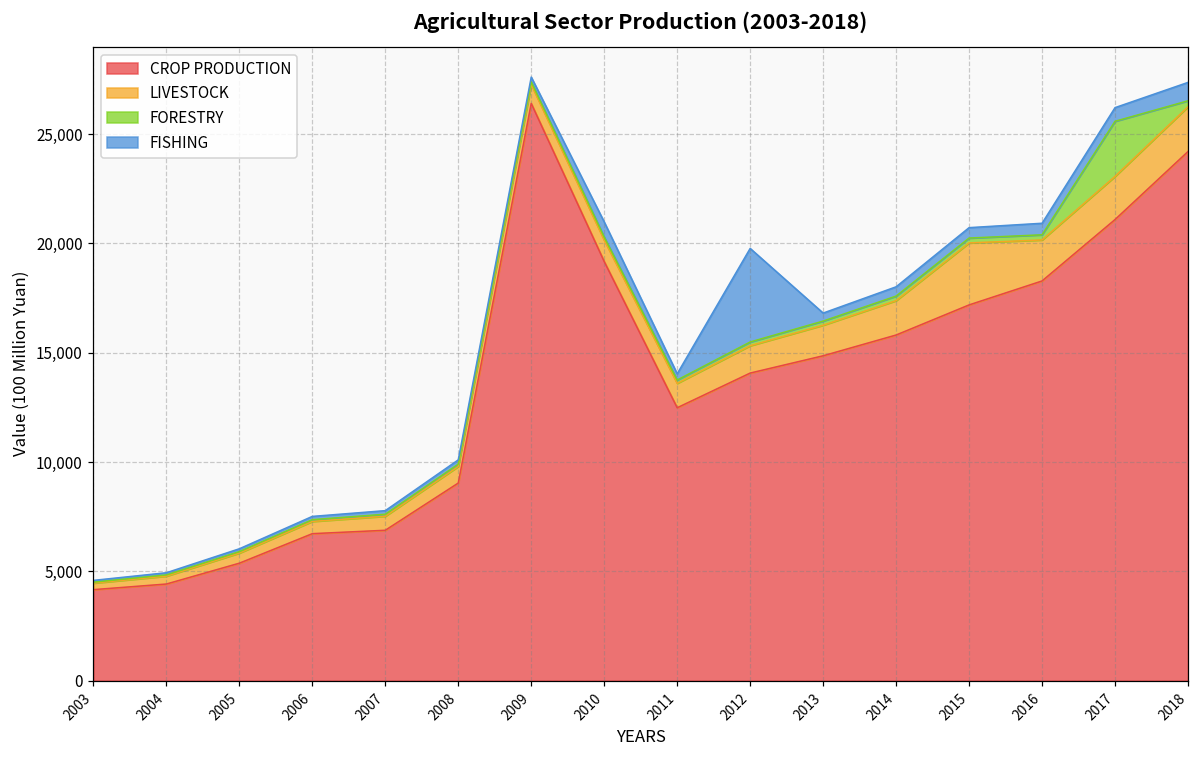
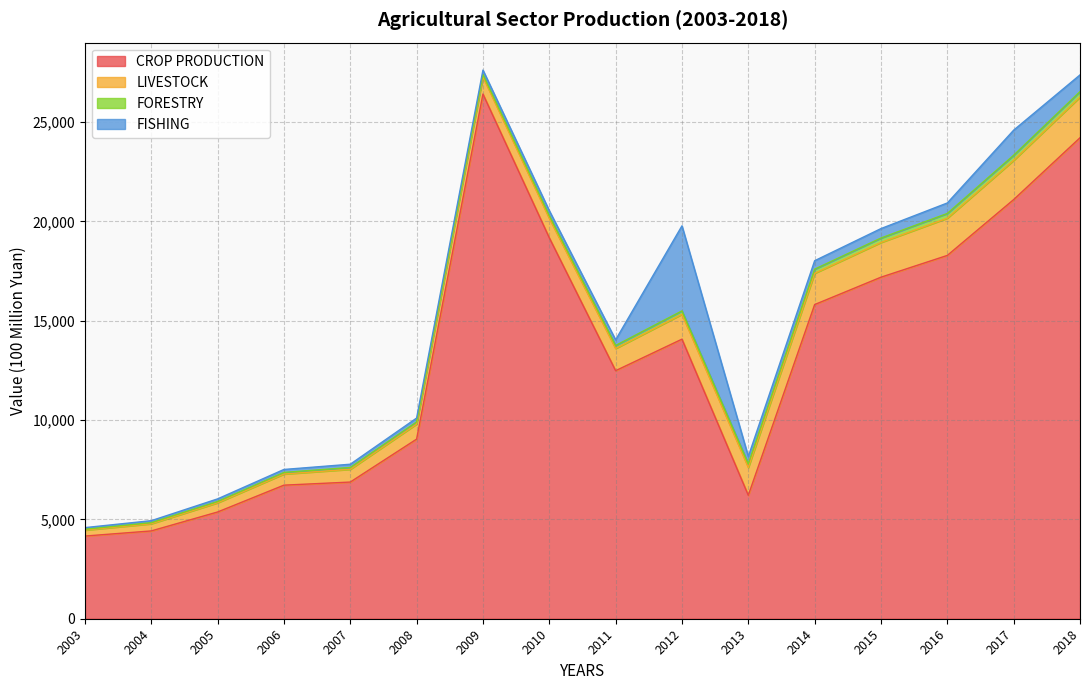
FISHING, 2010: 700 -> 200
CROP PRODUCTION, 2013: 14,900 -> 6,200
LIVESTOCK, 2015: 2,800 -> 1,700
FORESTRY, 2017: 2,500 -> 300
FISHING, 2017: 600 -> 1,300
